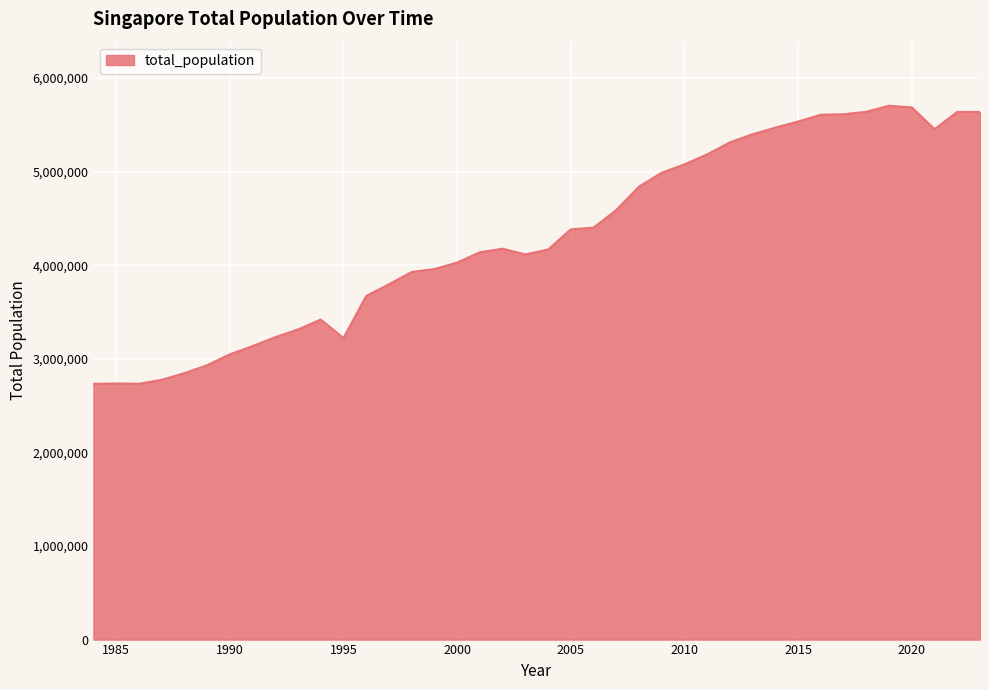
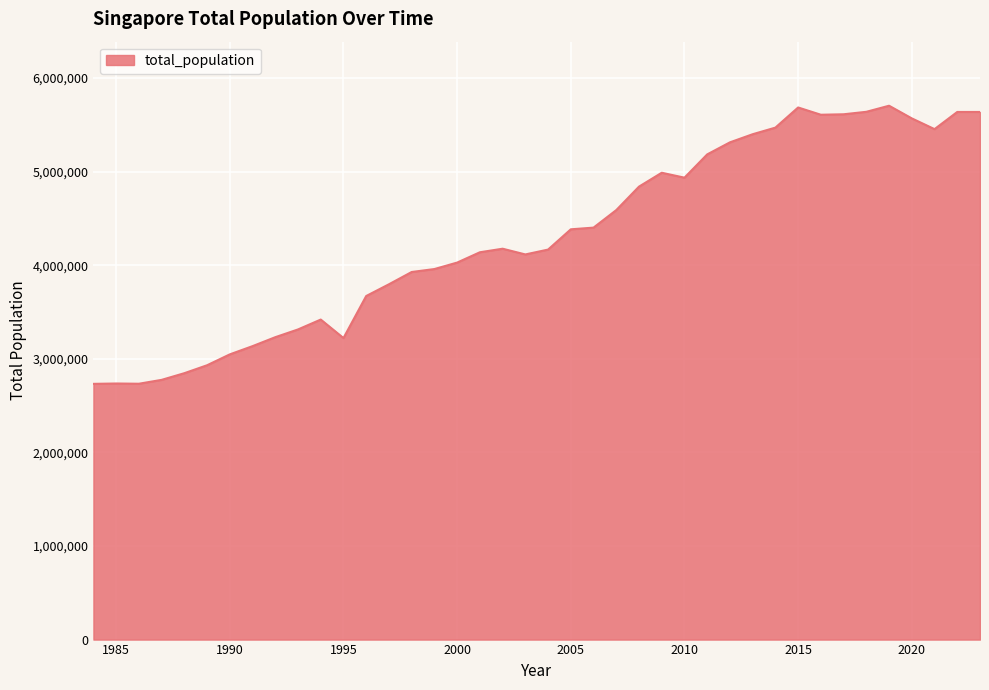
2010: 5,100,000 -> 4,900,000
2015: 5,500,000 -> 5,700,000
2020: 5,700,000 -> 5,600,000
